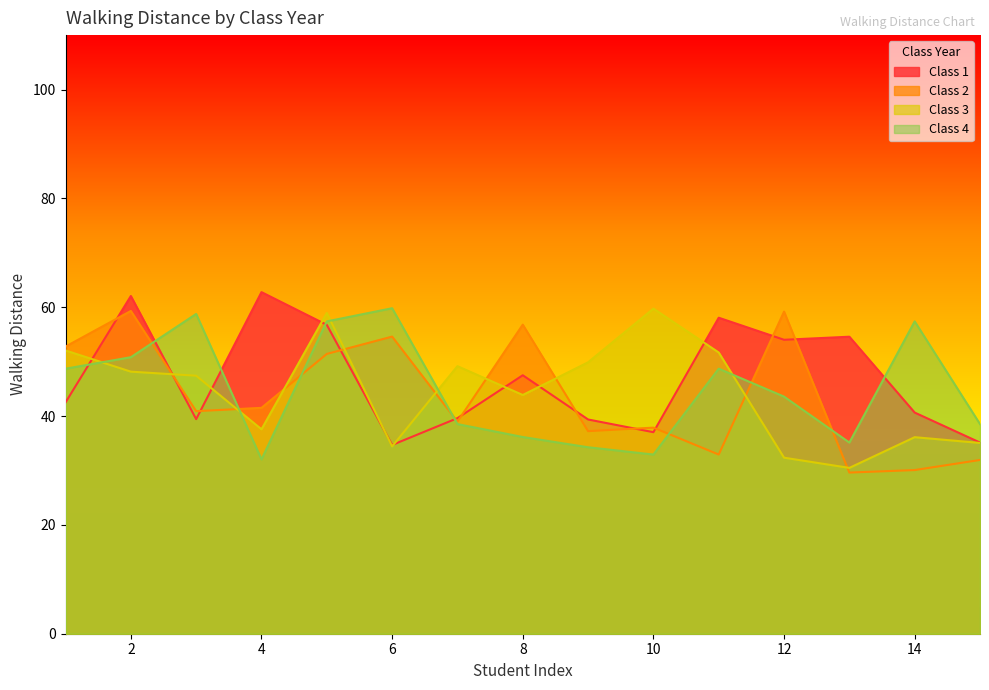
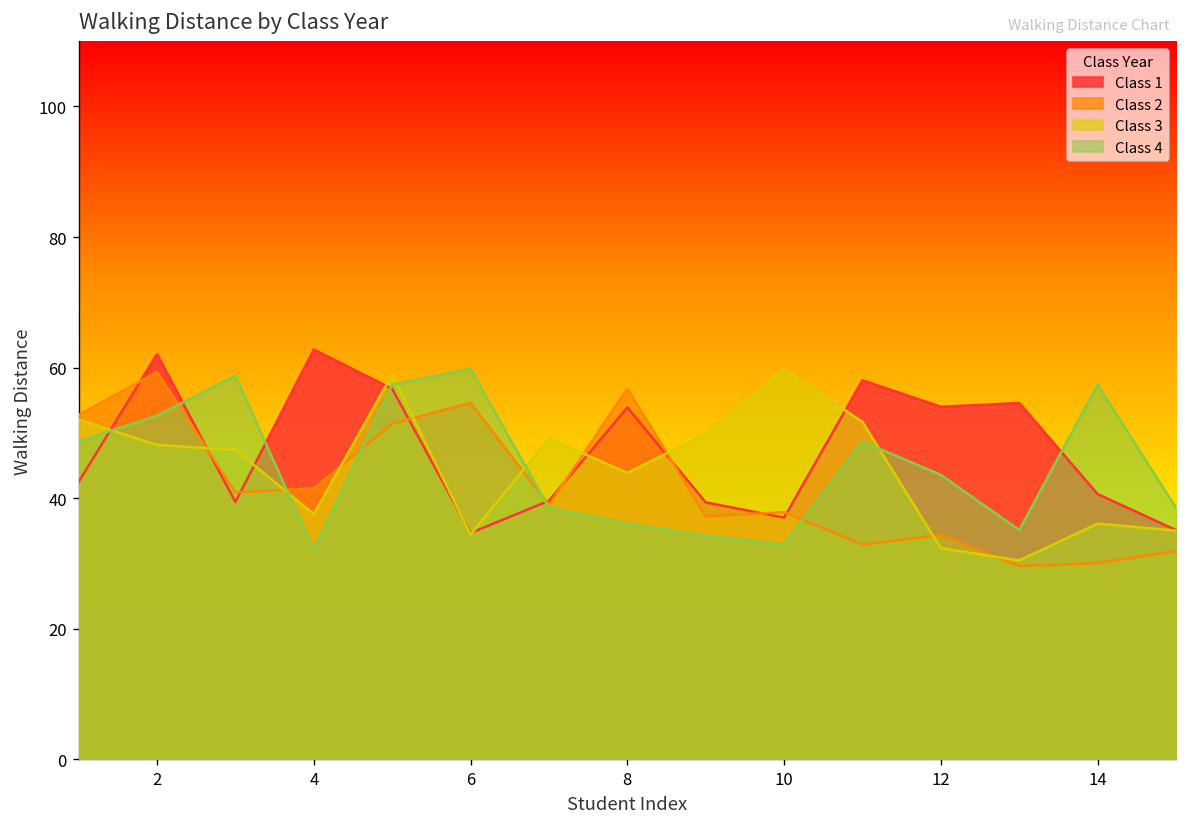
Class 4, 2: 51 -> 53
Class 1, 8: 47 -> 54
Class 2, 12: 59 -> 34
